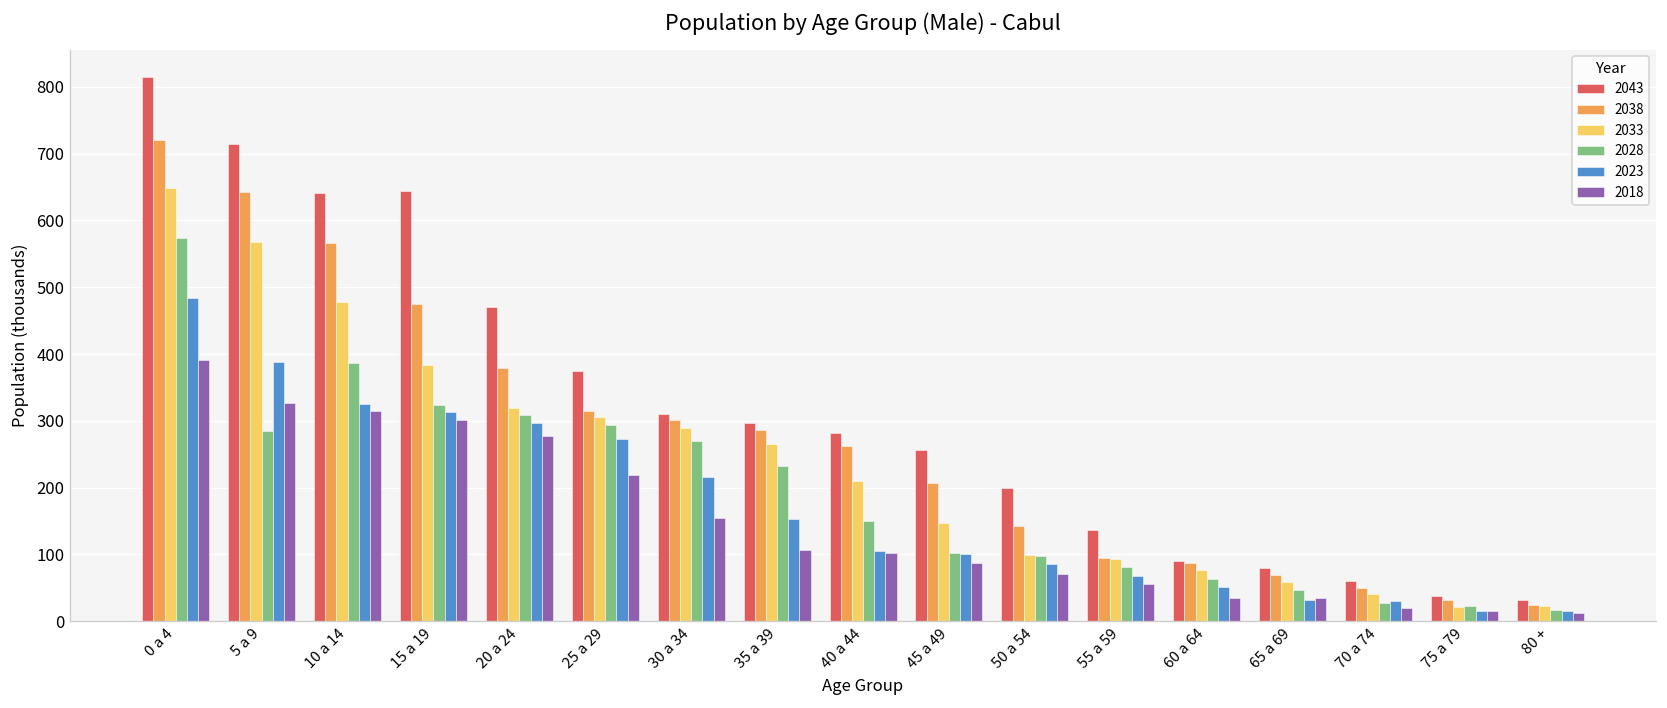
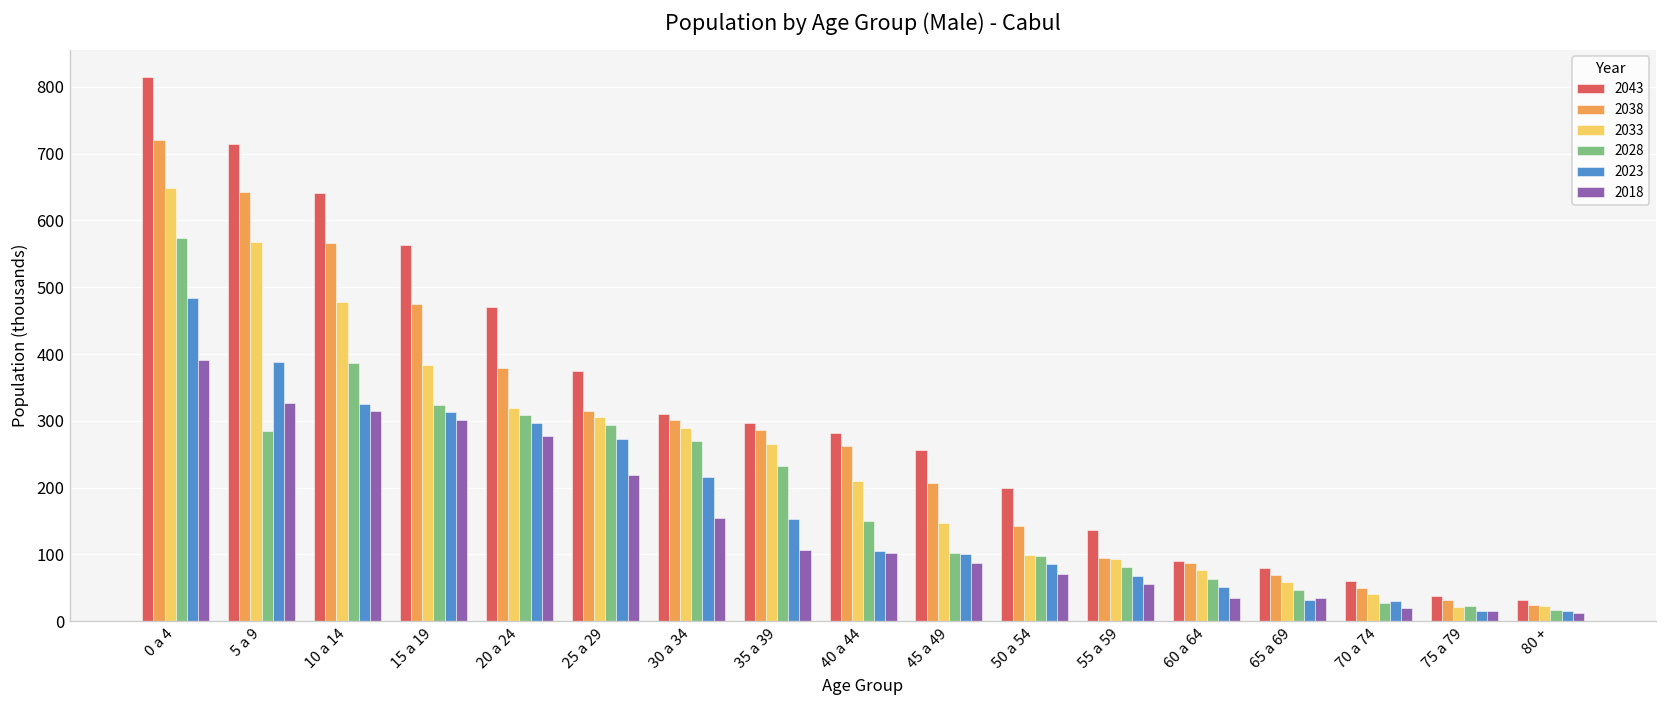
2043, 15 a 19: 640 -> 560
